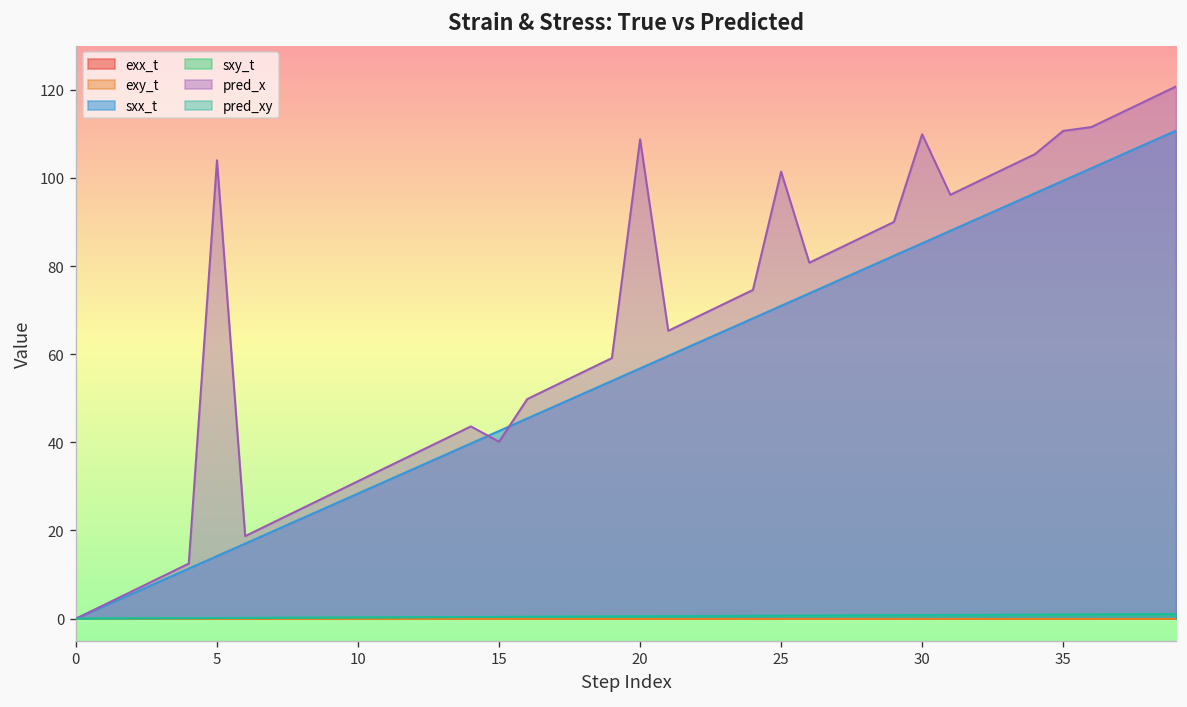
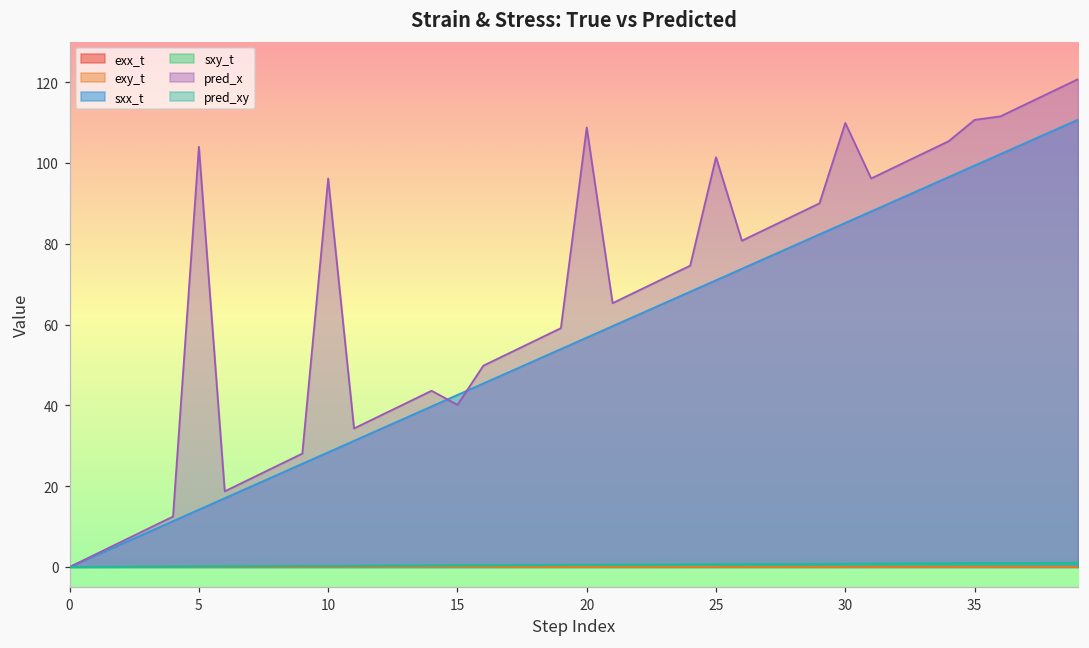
pred_x, 10: 31 -> 96
